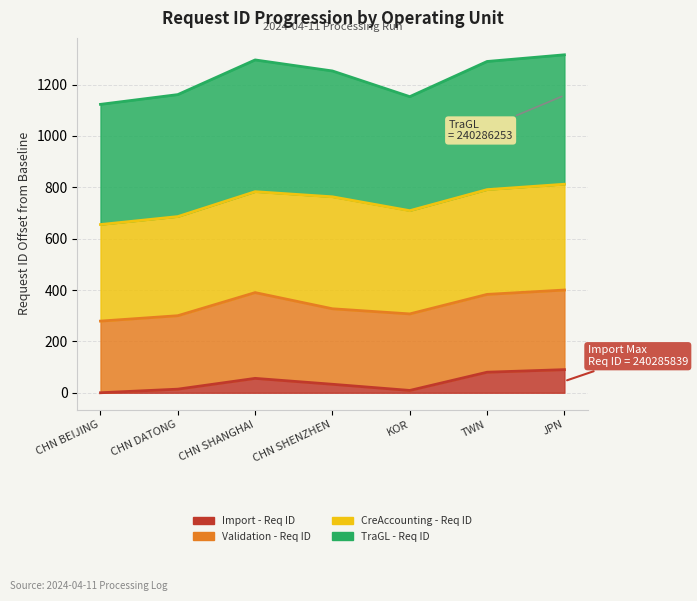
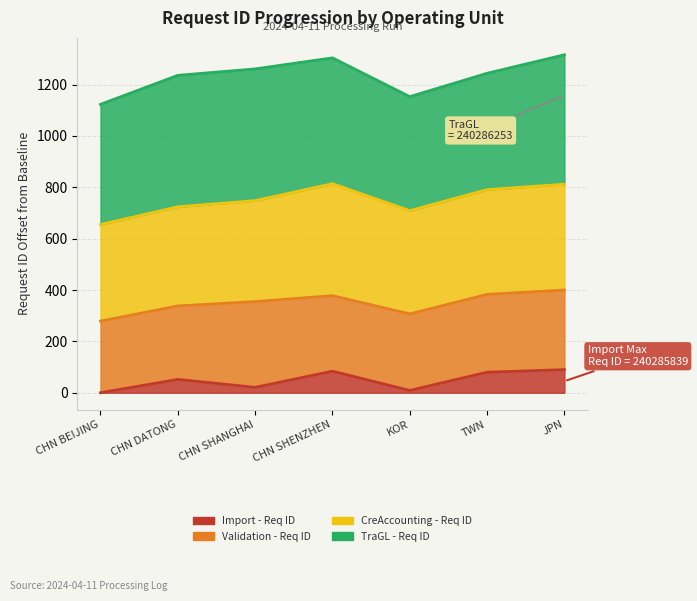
Import - Req ID, CHN DATONG: 10 -> 50
TraGL - Req ID, CHN DATONG: 480 -> 510
Import - Req ID, CHN SHANGHAI: 60 -> 20
Import - Req ID, CHN SHENZHEN: 30 -> 80
TraGL - Req ID, TWN: 500 -> 450
